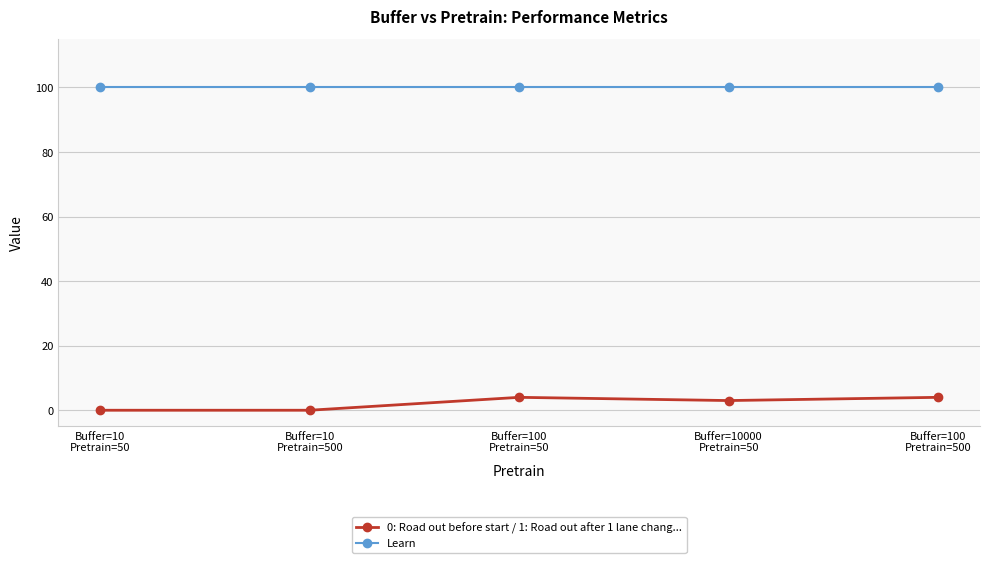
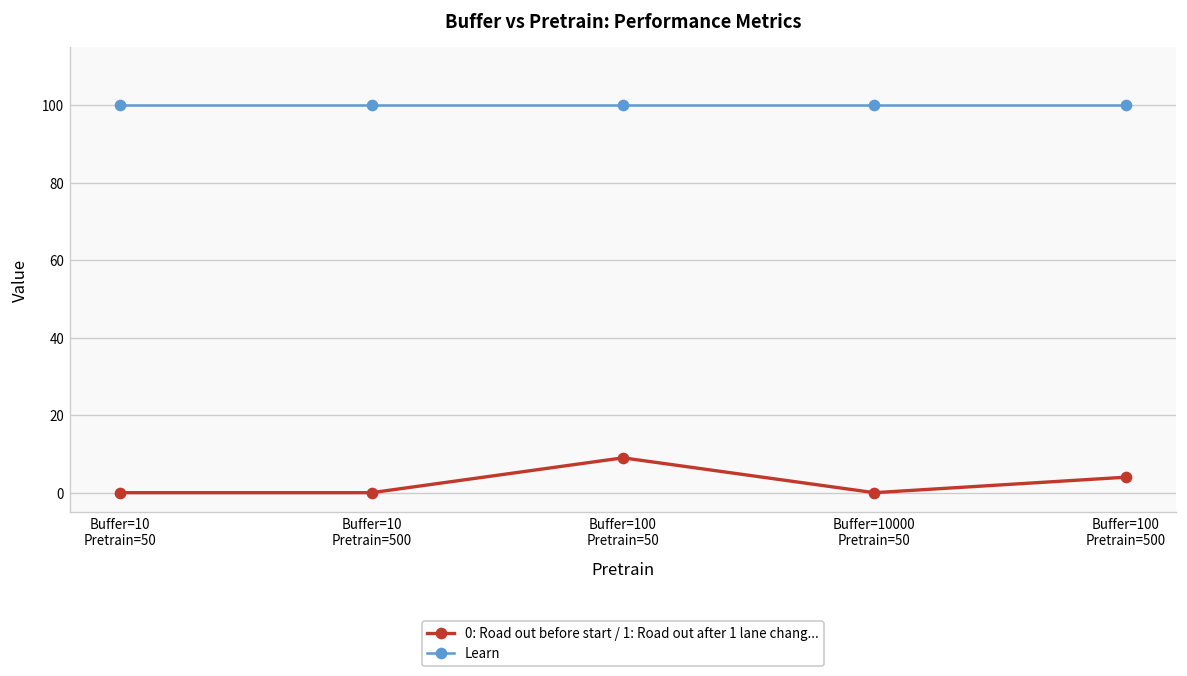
0: Road out before start / 1: Road out after 1 lane chang..., Buffer=100 Pretrain=50: 4 -> 9
0: Road out before start / 1: Road out after 1 lane chang..., Buffer=10000 Pretrain=50: 3 -> 0
